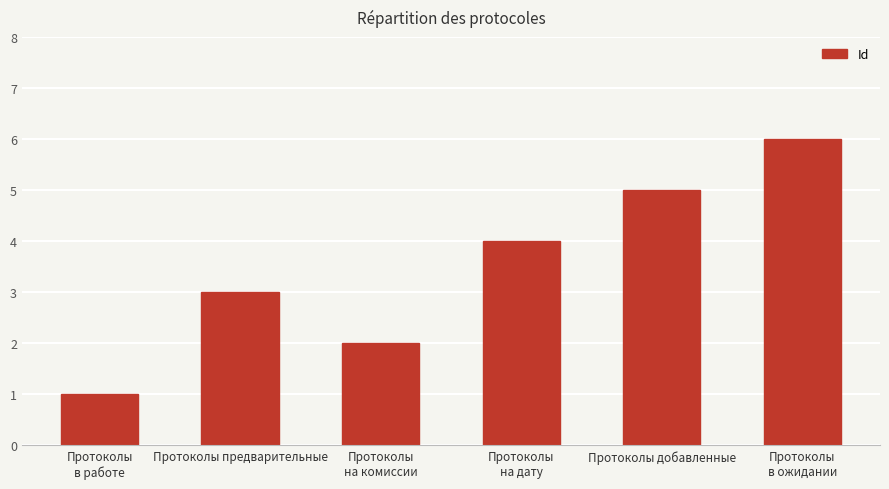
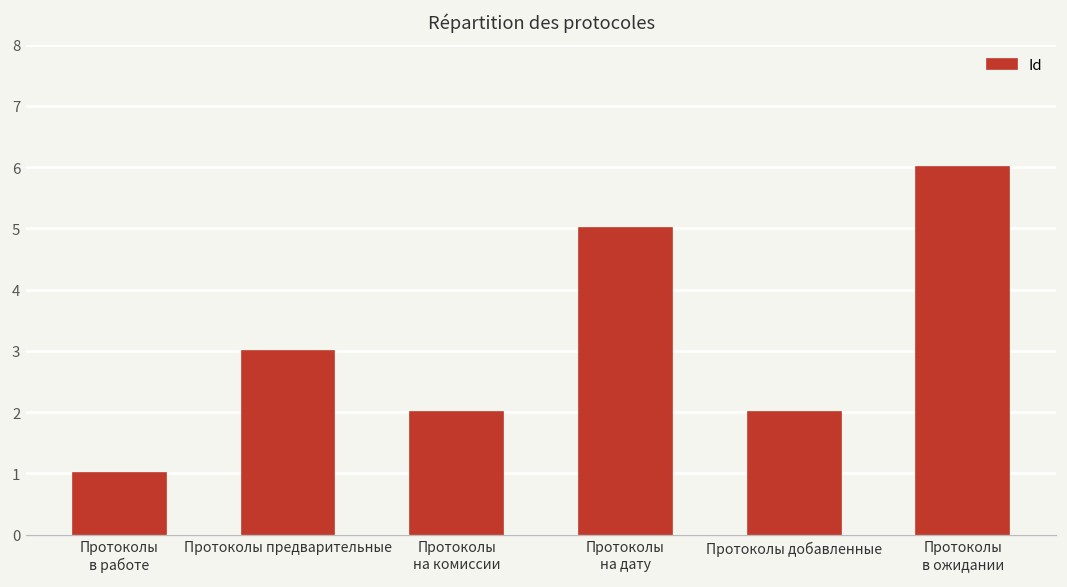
Протоколы на дату: 4 -> 5
Протоколы добавленные: 5 -> 2
